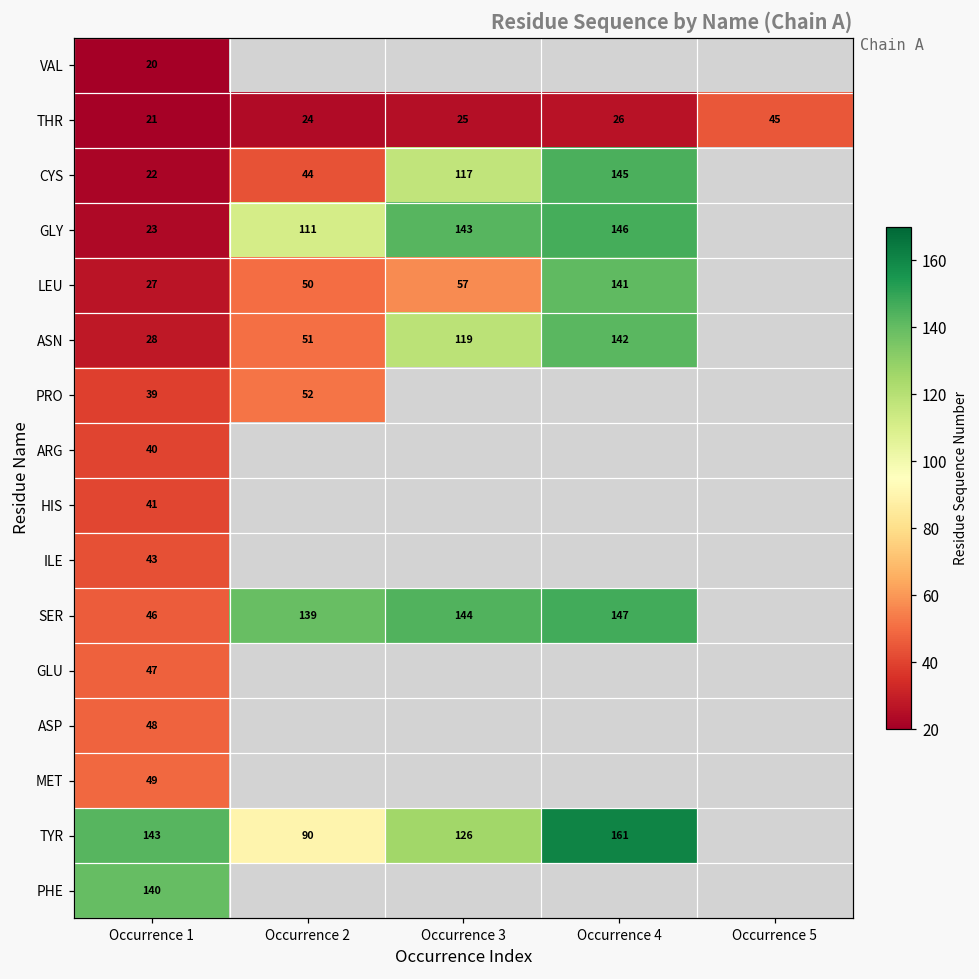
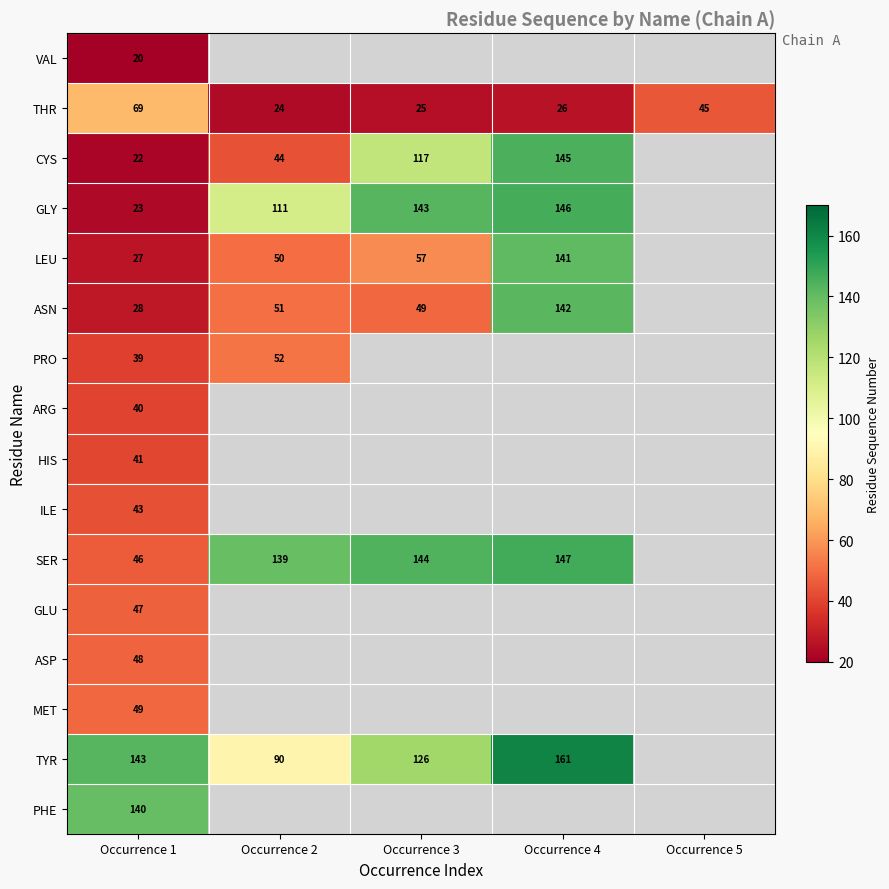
THR, Occurrence 1: 21 -> 69
ASN, Occurrence 3: 119 -> 49
